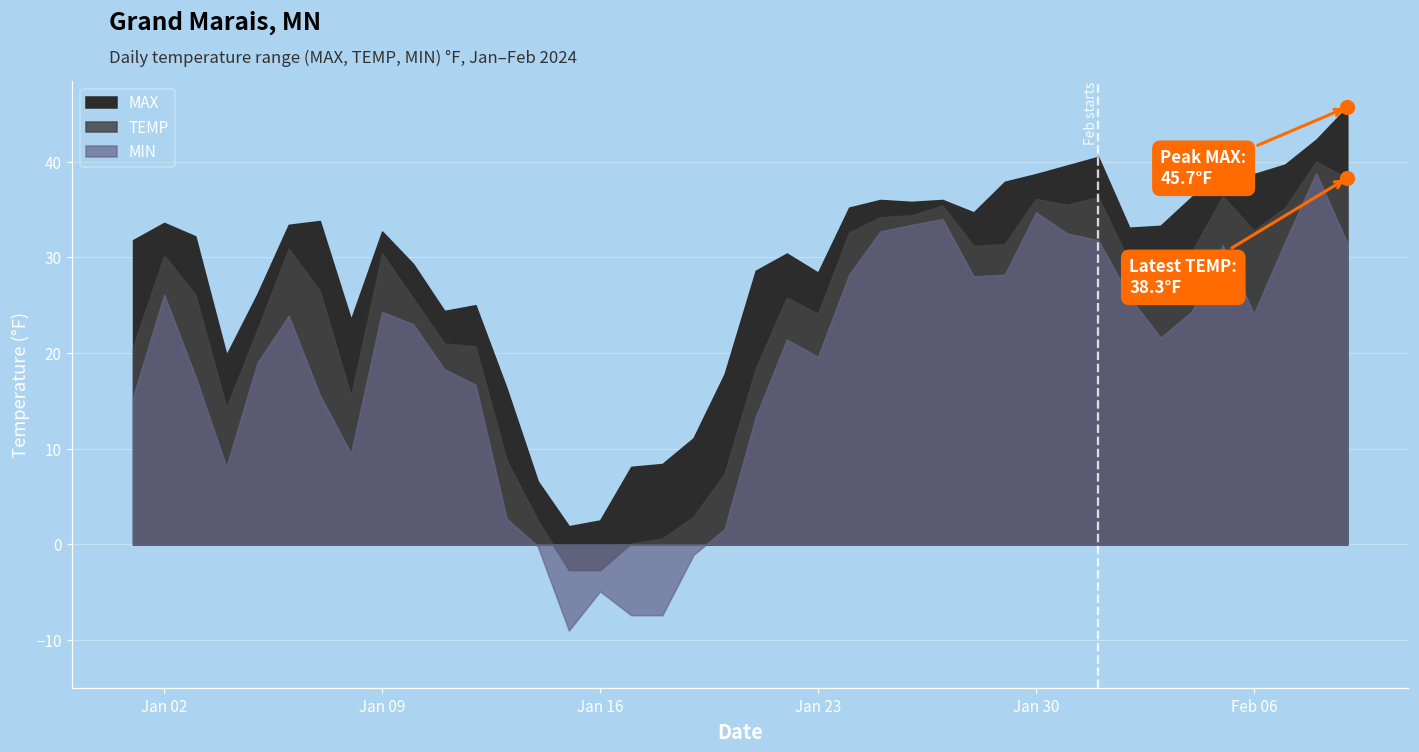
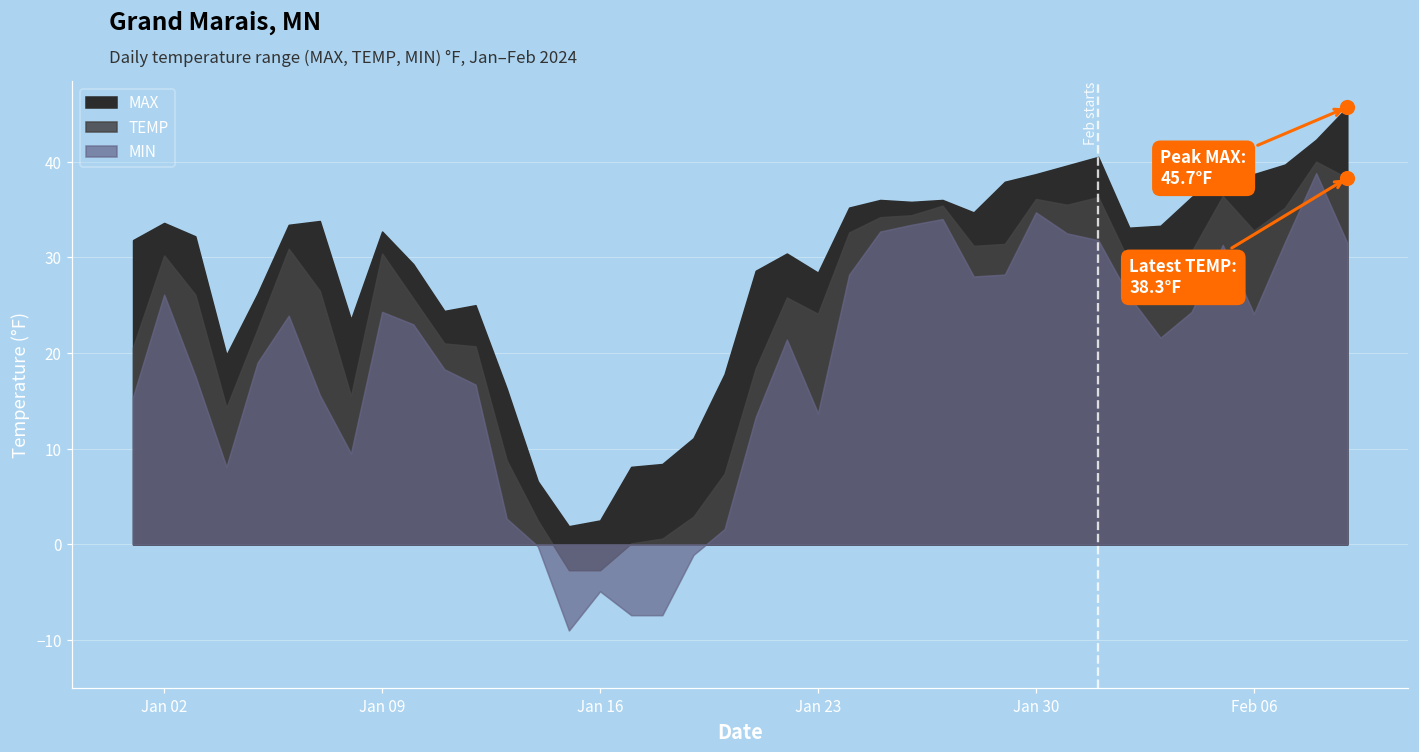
MIN, Jan 23: 20 -> 14
